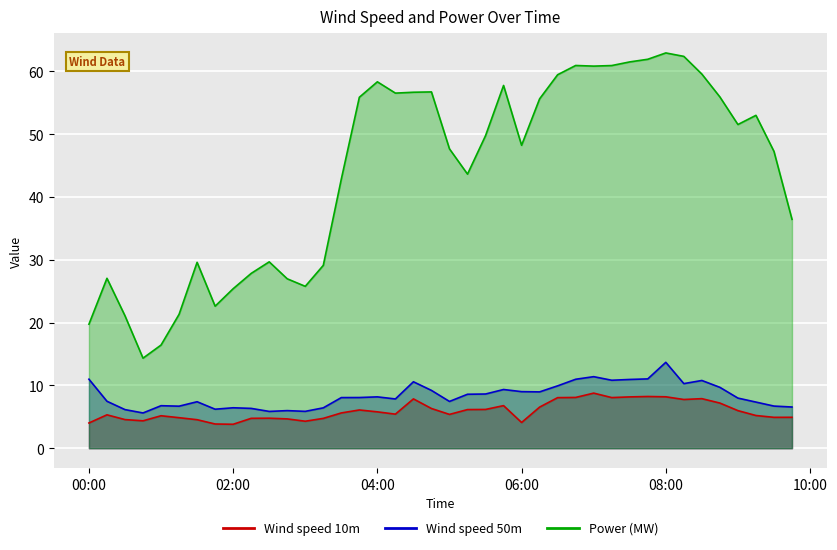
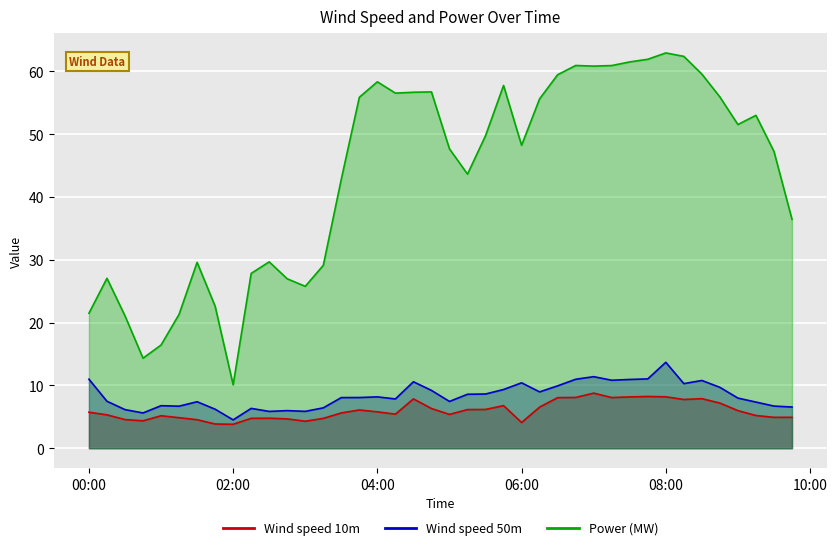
Wind speed 10m, 00:00: 4 -> 6
Power (MW), 00:00: 20 -> 21
Wind speed 50m, 02:00: 6 -> 5
Power (MW), 02:00: 25 -> 10
Wind speed 50m, 06:00: 9 -> 10
